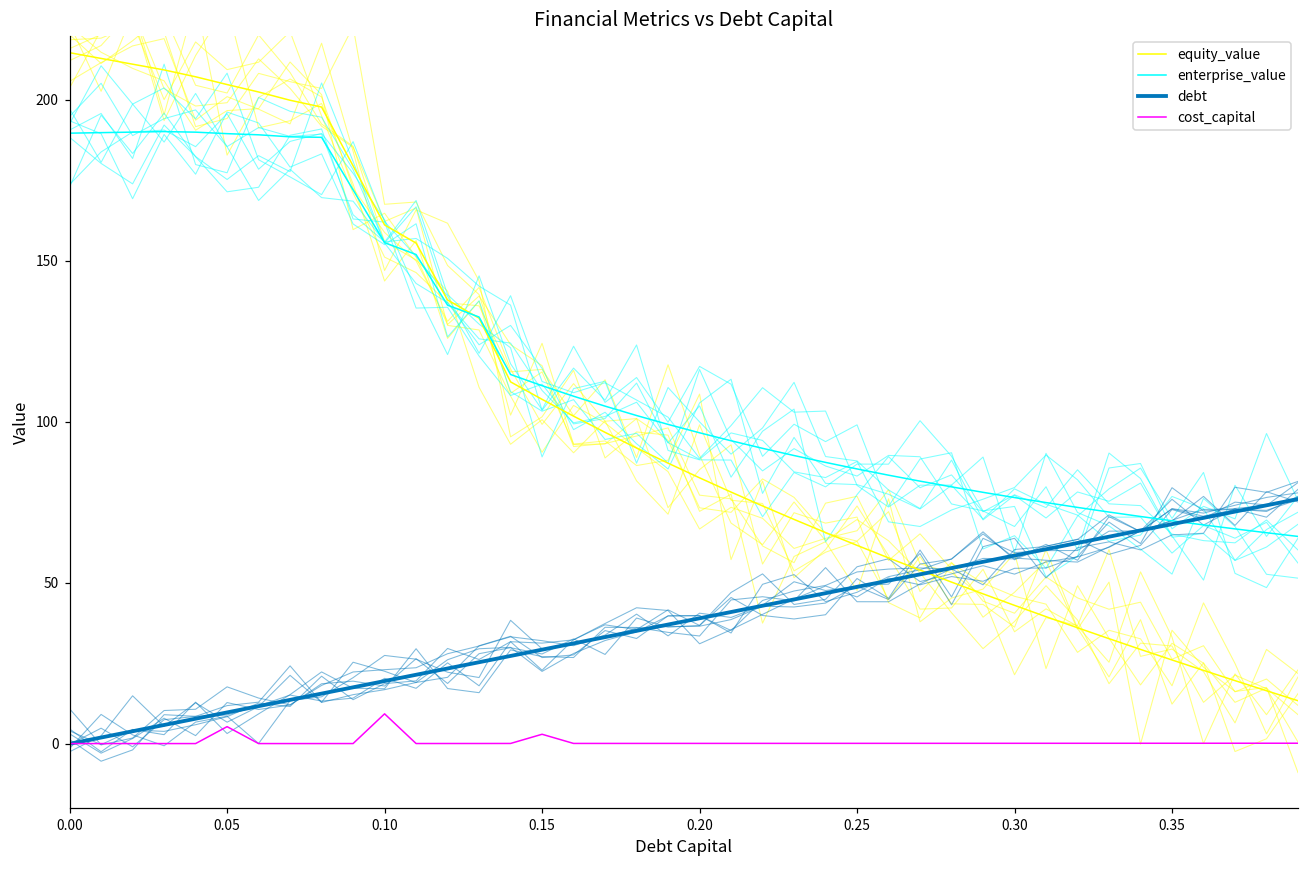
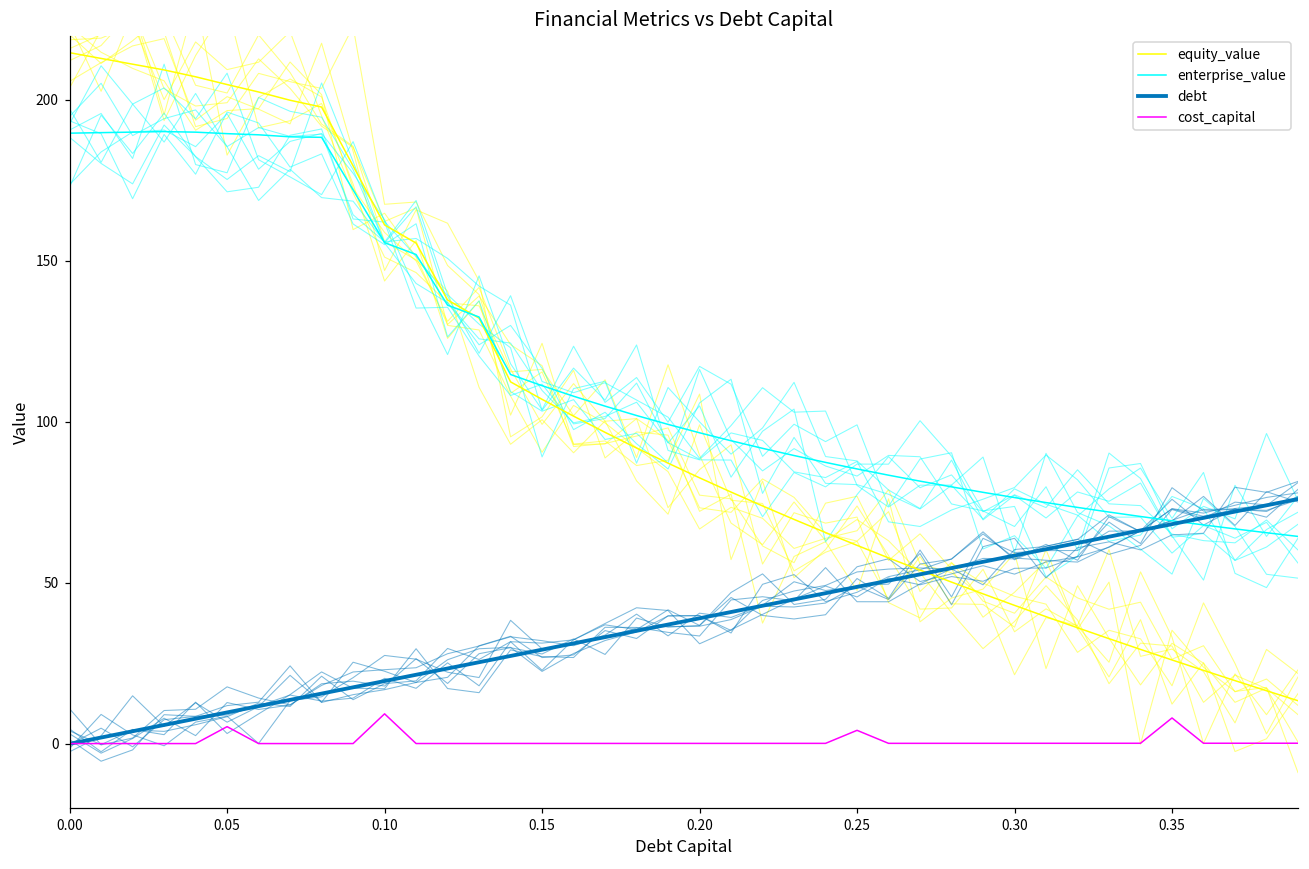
cost_capital, 0.15: 3 -> 0
cost_capital, 0.25: 0 -> 4
cost_capital, 0.35: 0 -> 8
